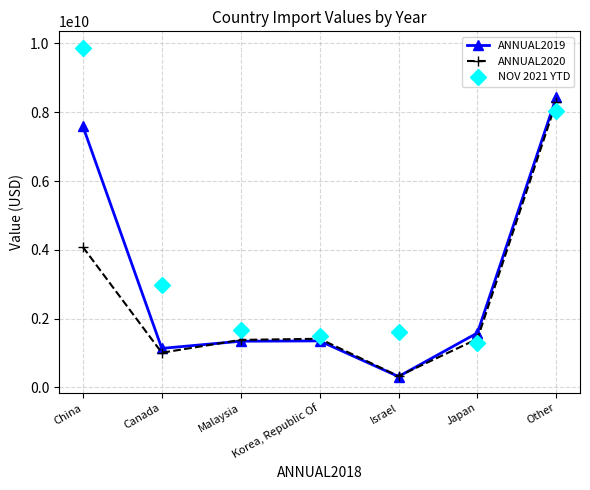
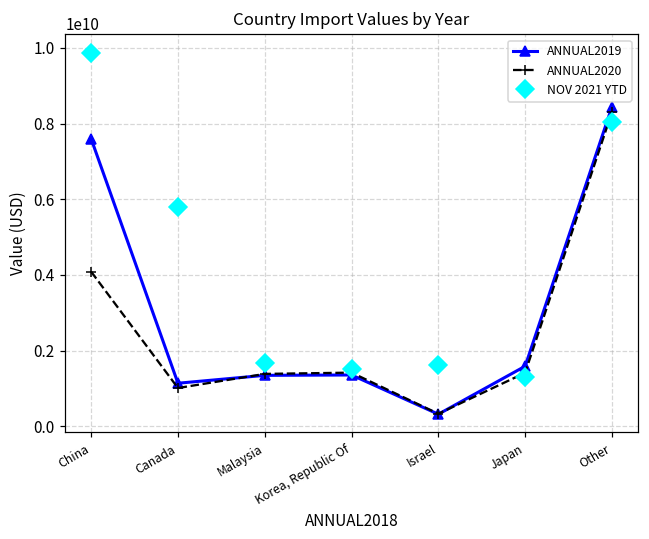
NOV 2021 YTD, Canada: 3000000000 -> 5800000000
